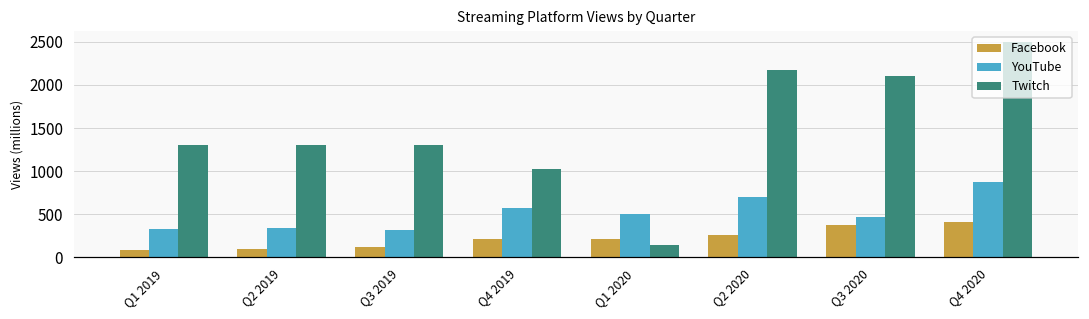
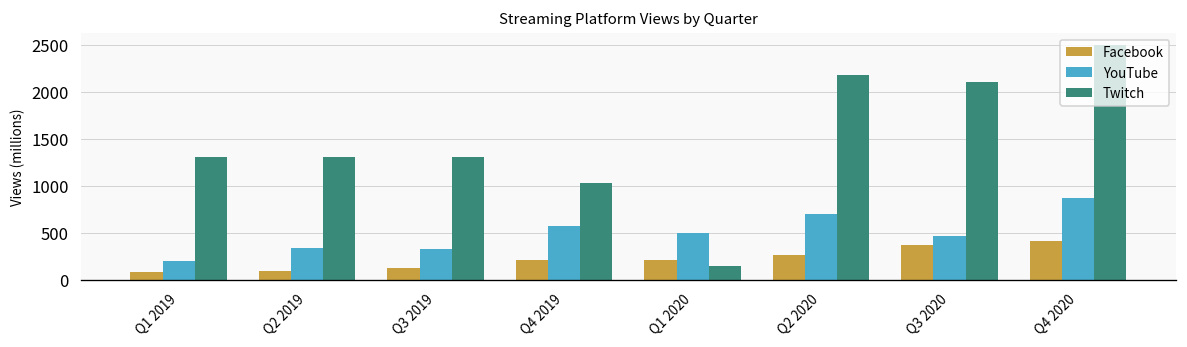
YouTube, Q1 2019: 300 -> 200
